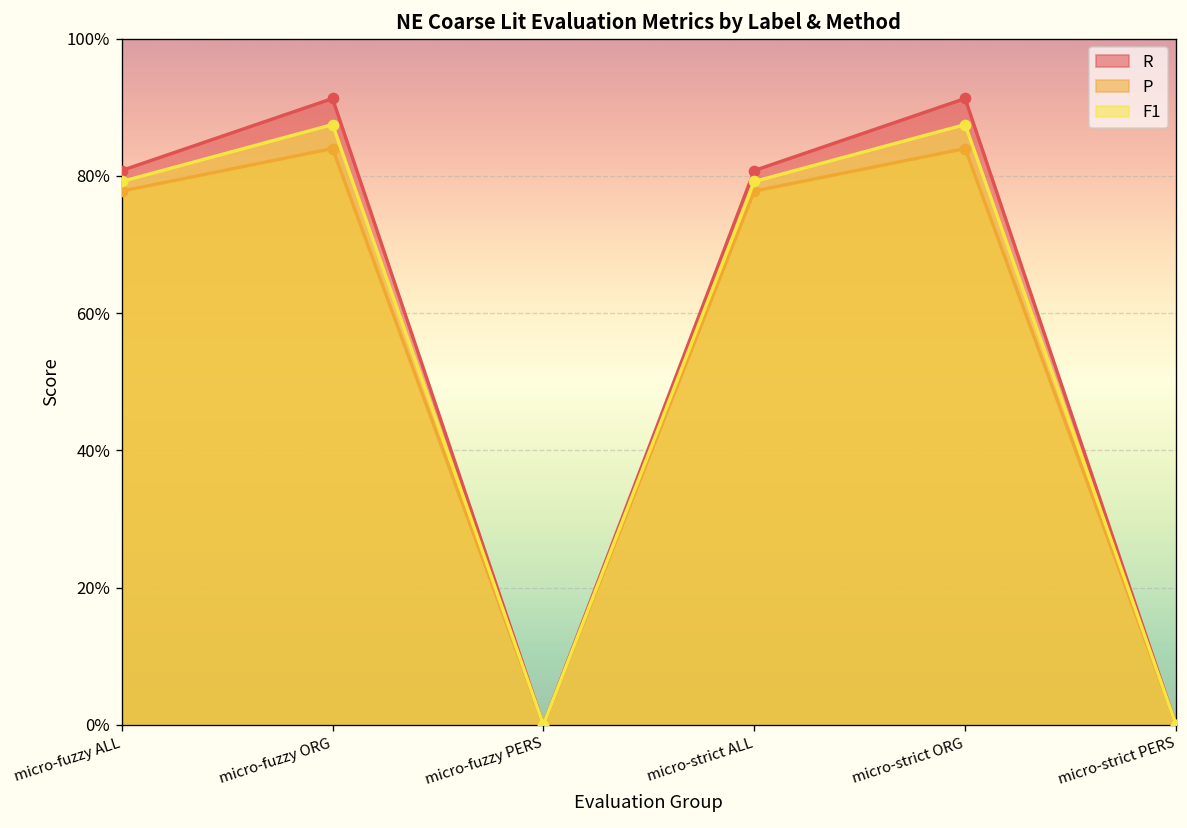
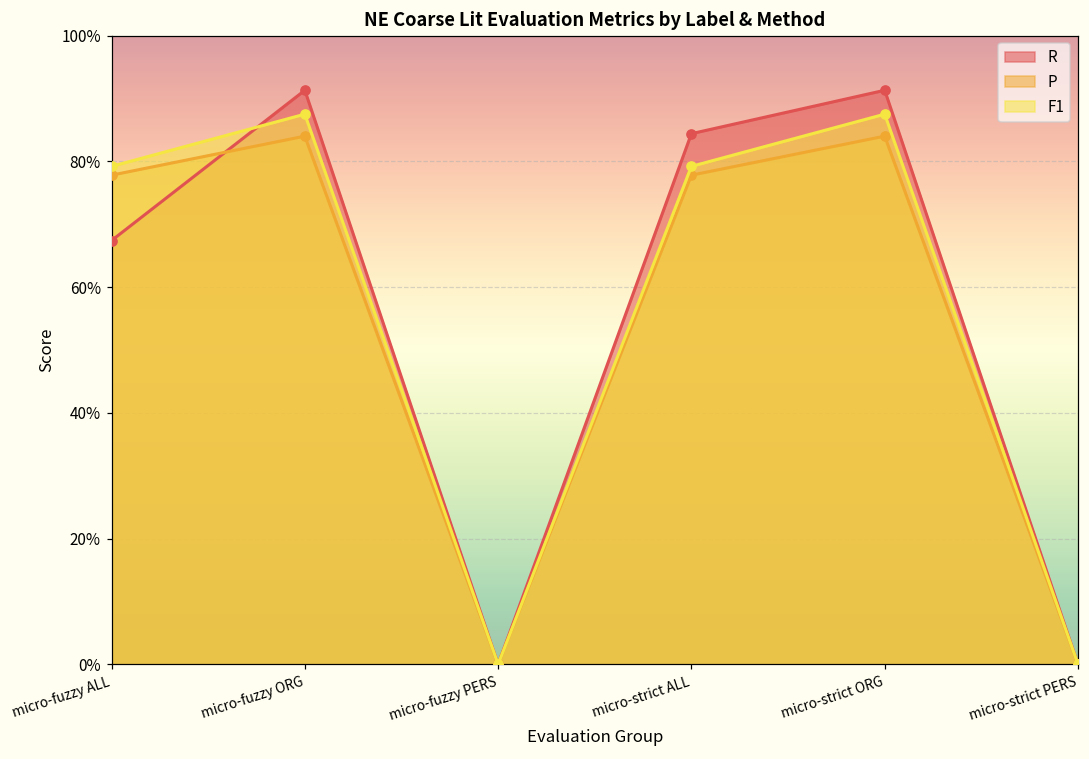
R, micro-fuzzy ALL: 81% -> 67%
R, micro-strict ALL: 81% -> 84%
